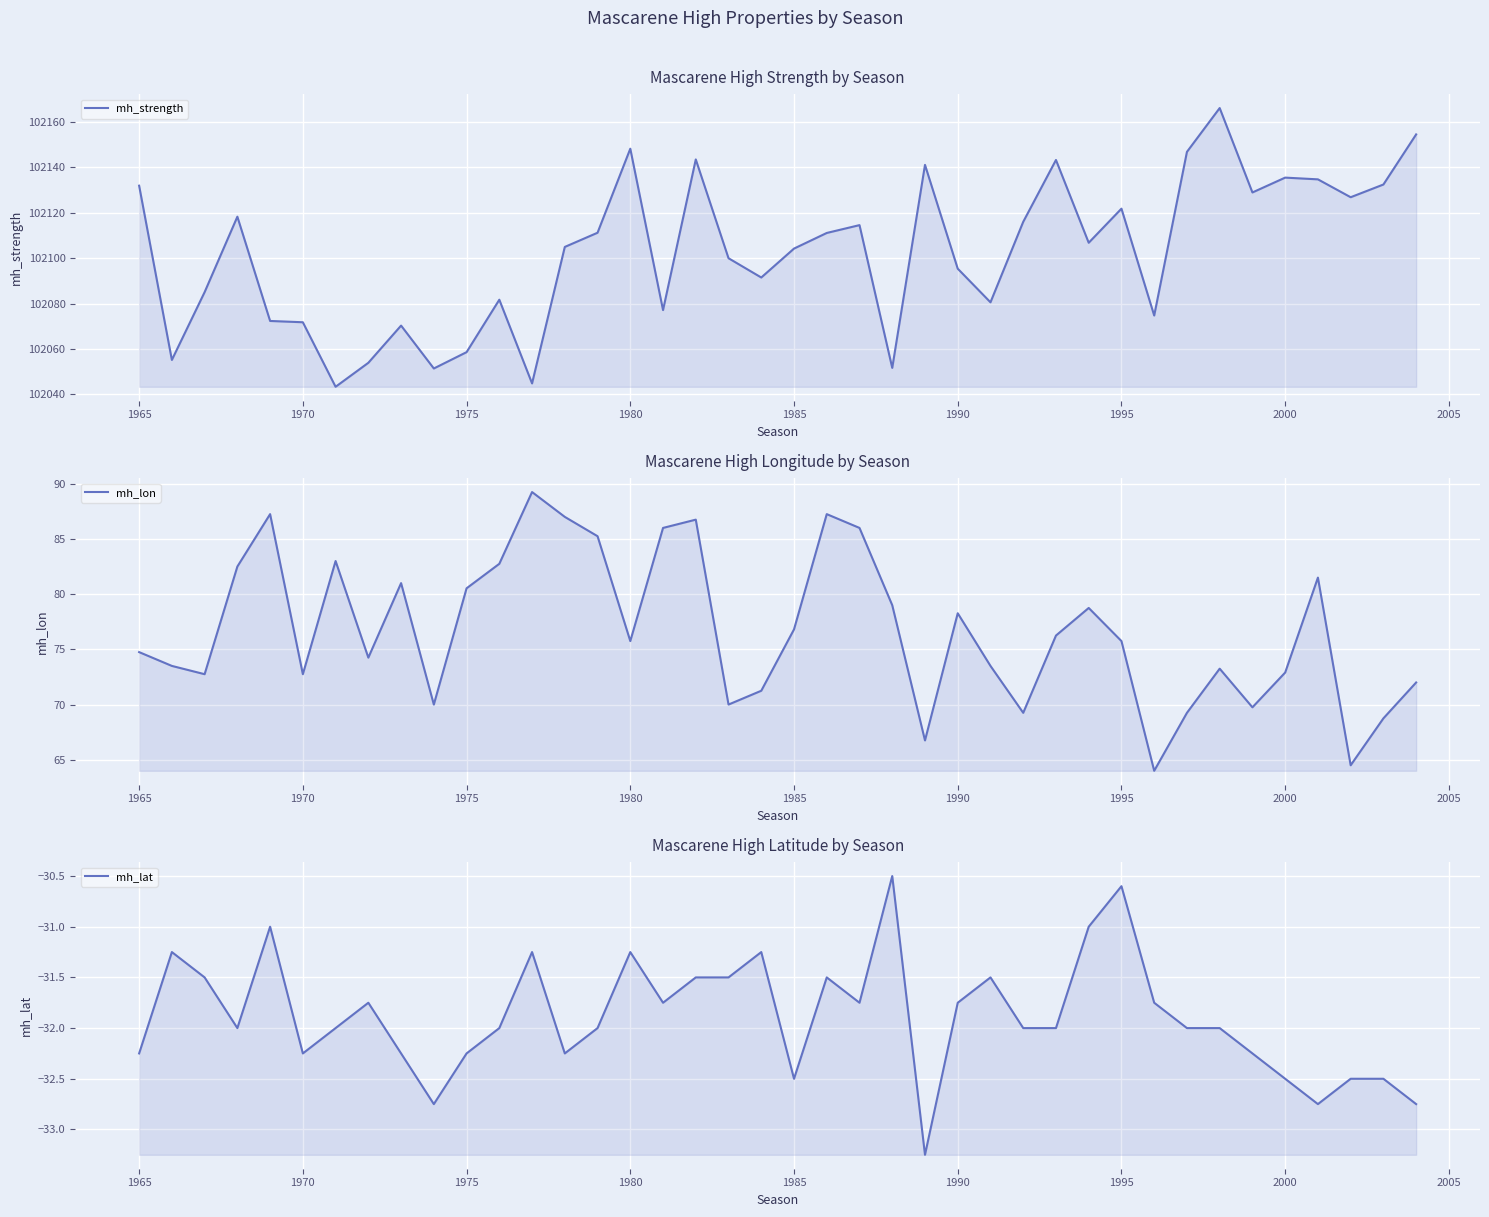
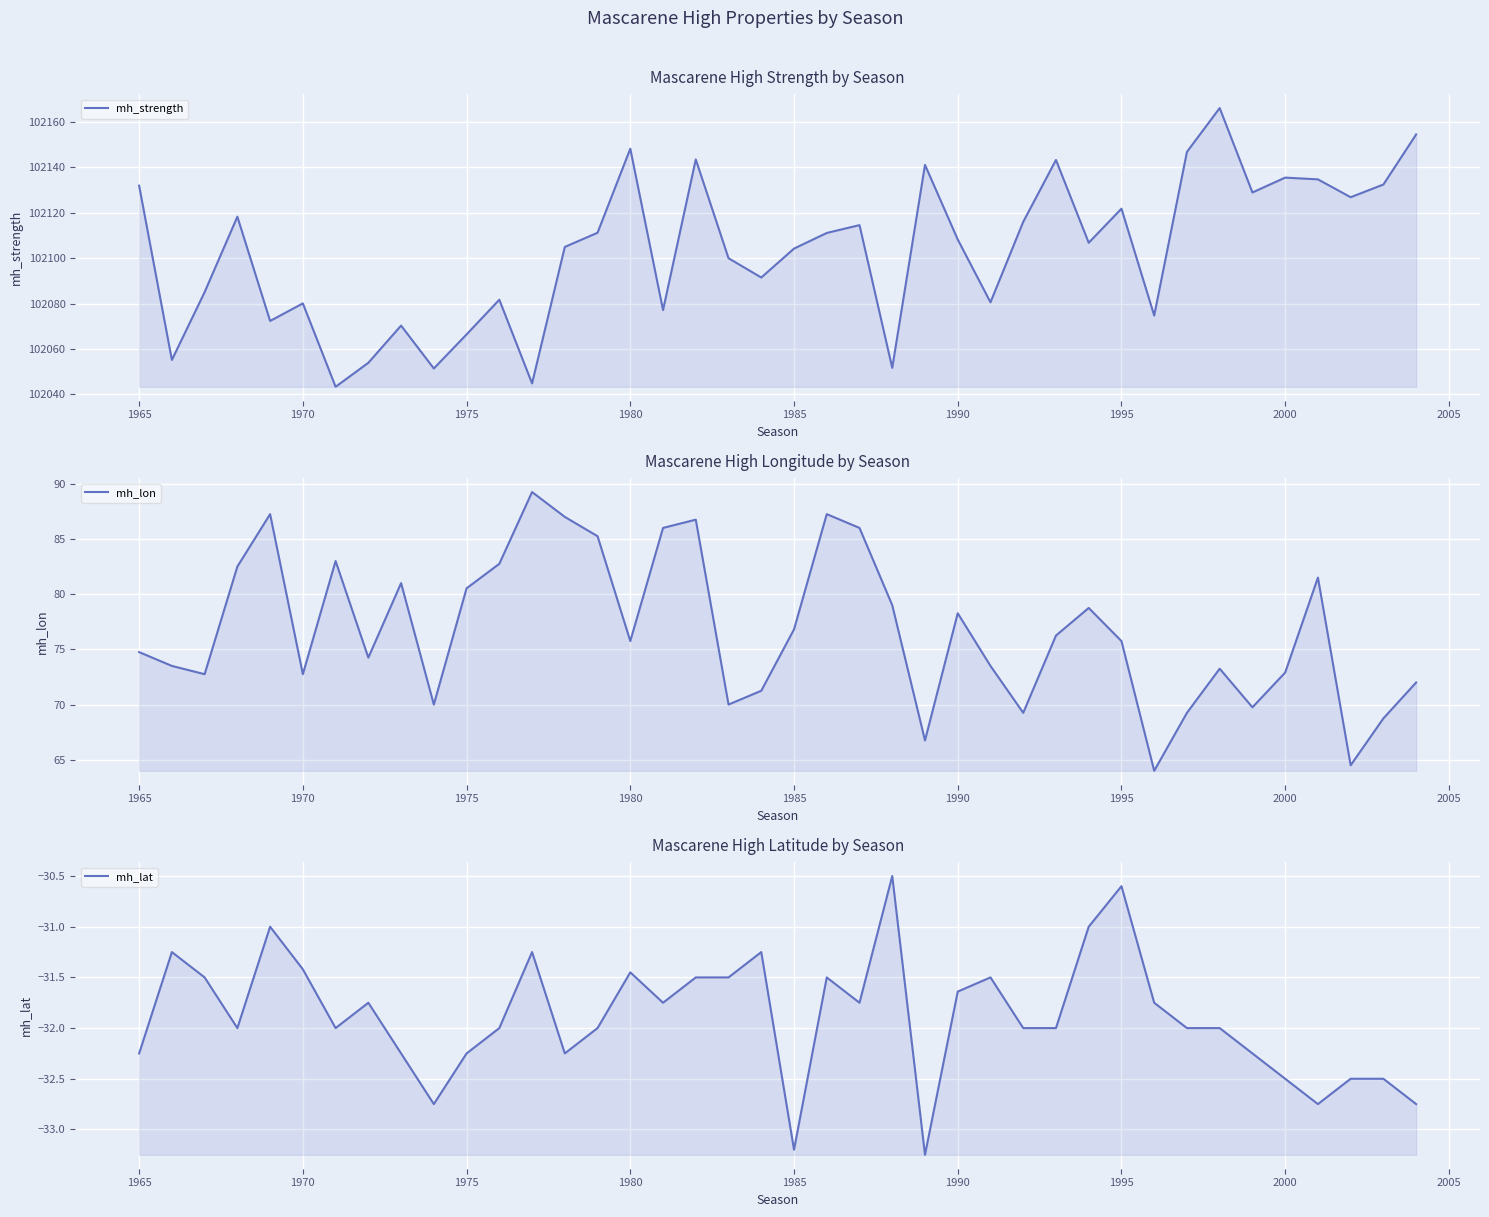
Mascarene High Strength by Season, 1970: 102072 -> 102080
Mascarene High Strength by Season, 1975: 102059 -> 102066
Mascarene High Strength by Season, 1990: 102095 -> 102108
Mascarene High Latitude by Season, 1970: -32.25 -> -31.42
Mascarene High Latitude by Season, 1980: -31.25 -> -31.45
Mascarene High Latitude by Season, 1985: -32.5 -> -33.2
Mascarene High Latitude by Season, 1990: -31.75 -> -31.64
